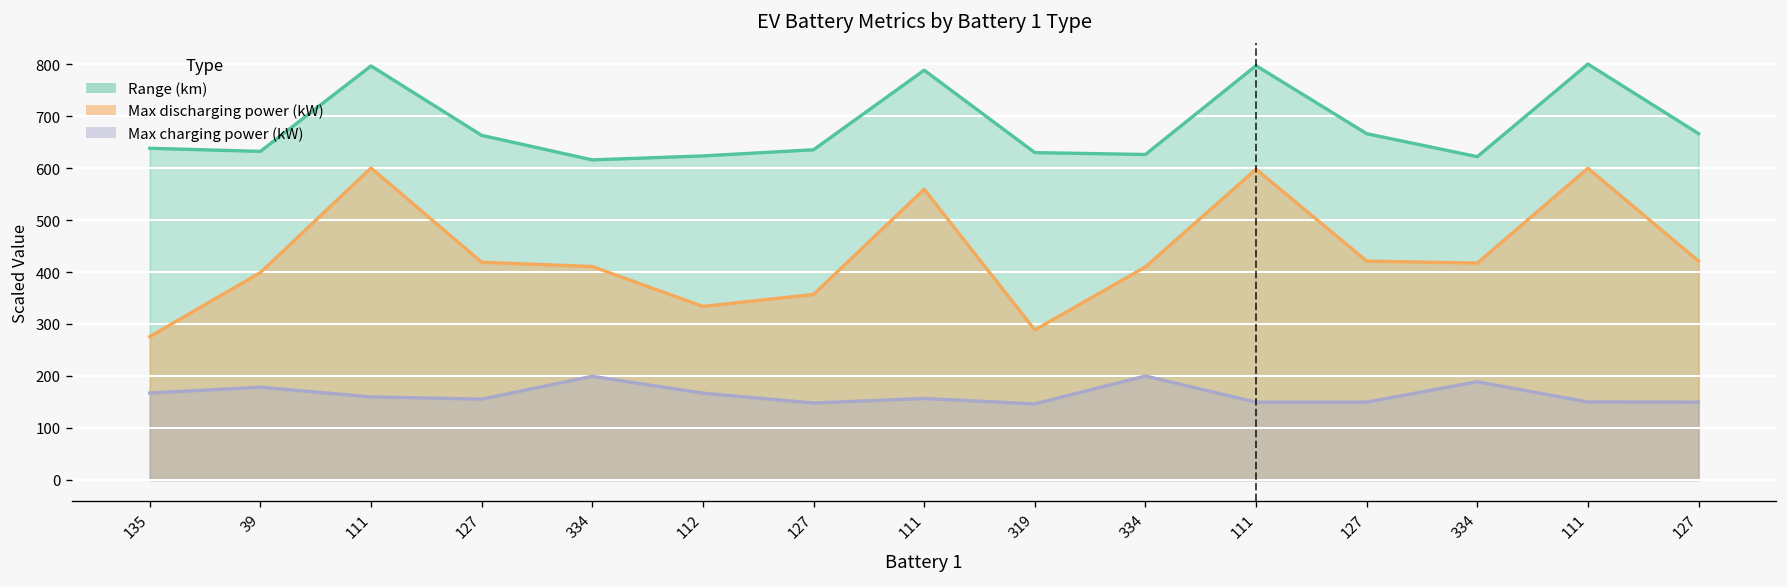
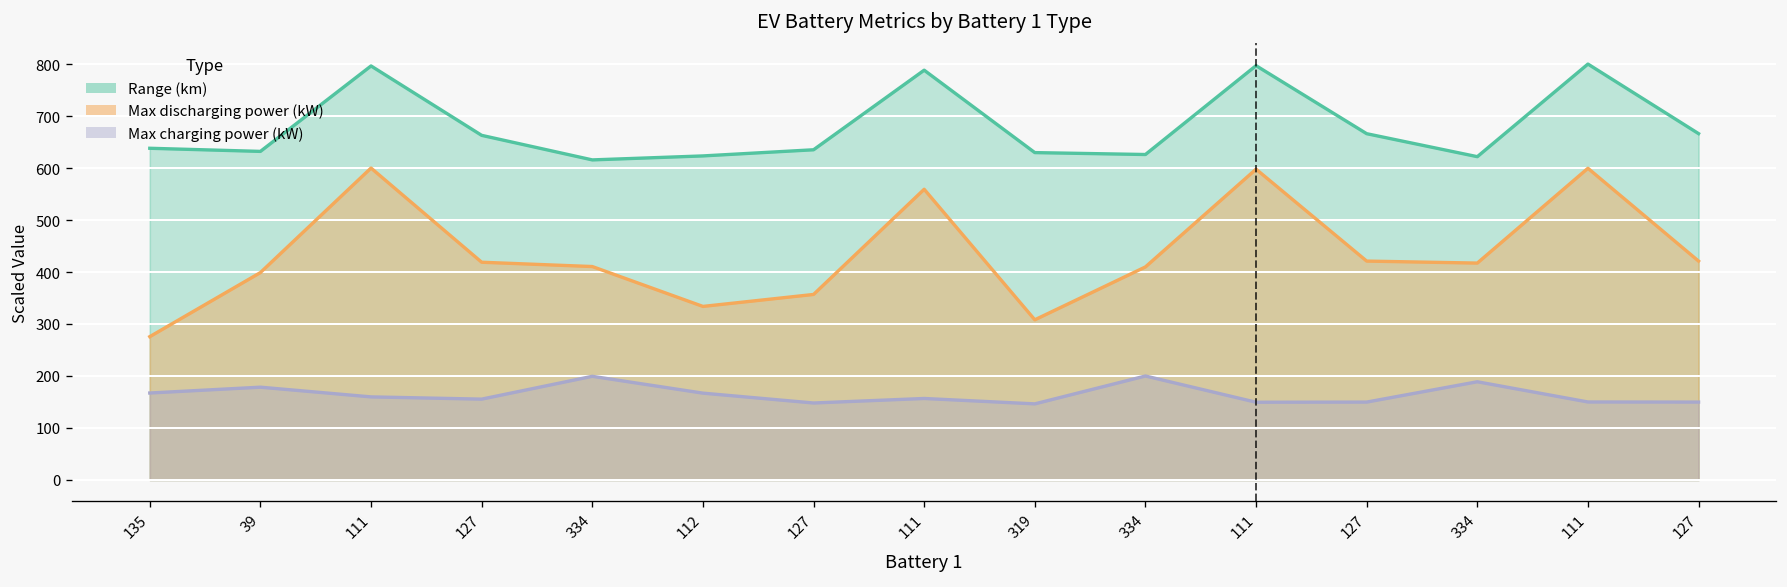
Max discharging power (kW), 319: 290 -> 310
